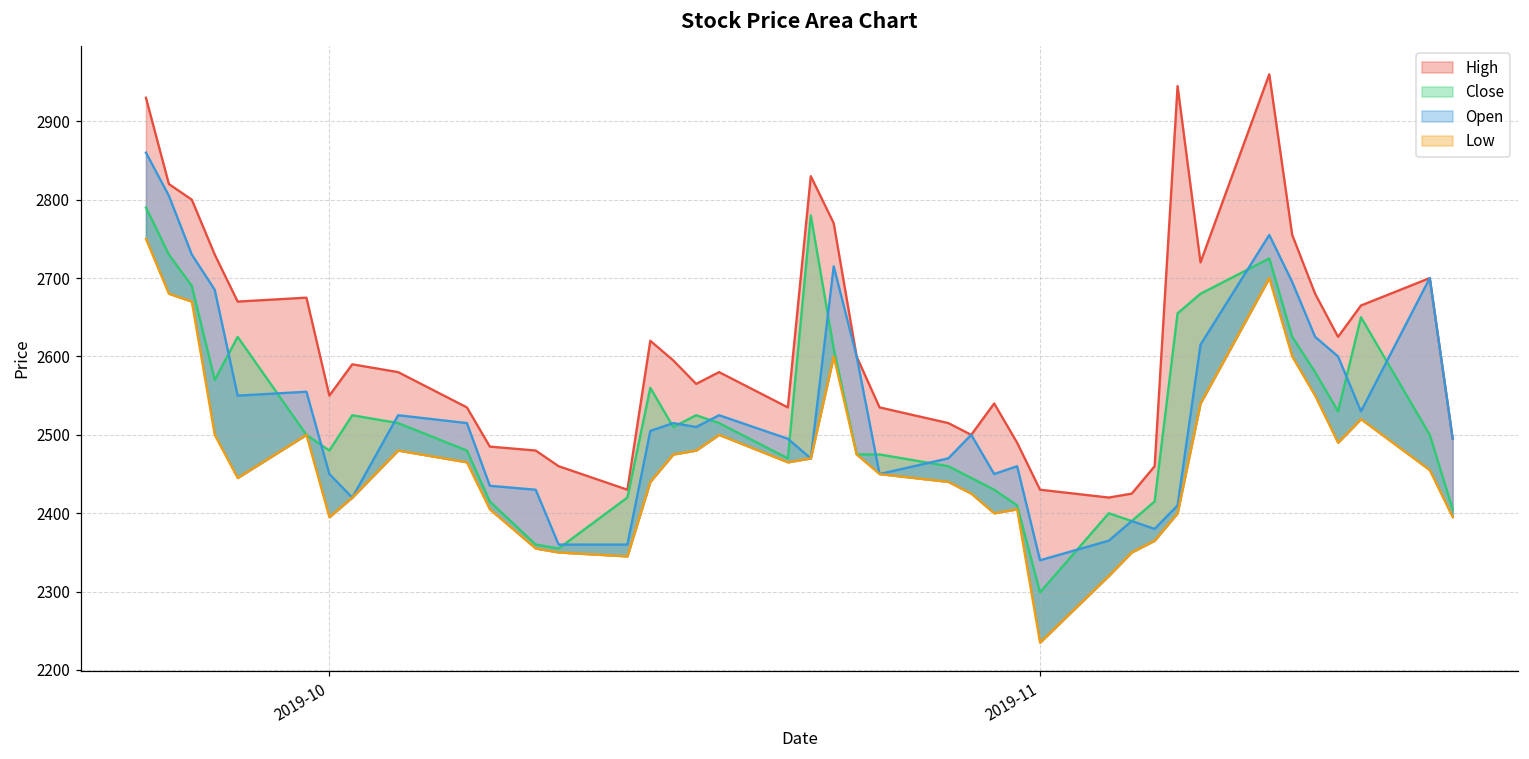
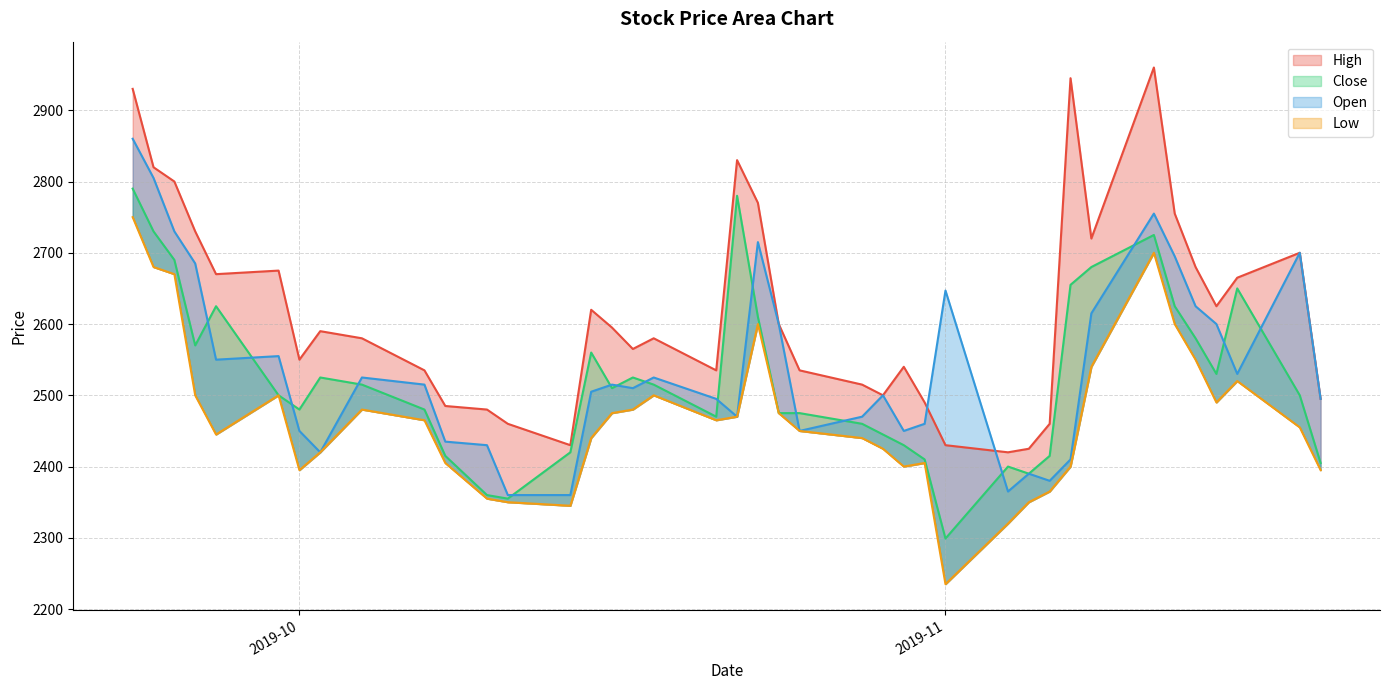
Open, 2019-11: 2340 -> 2650
